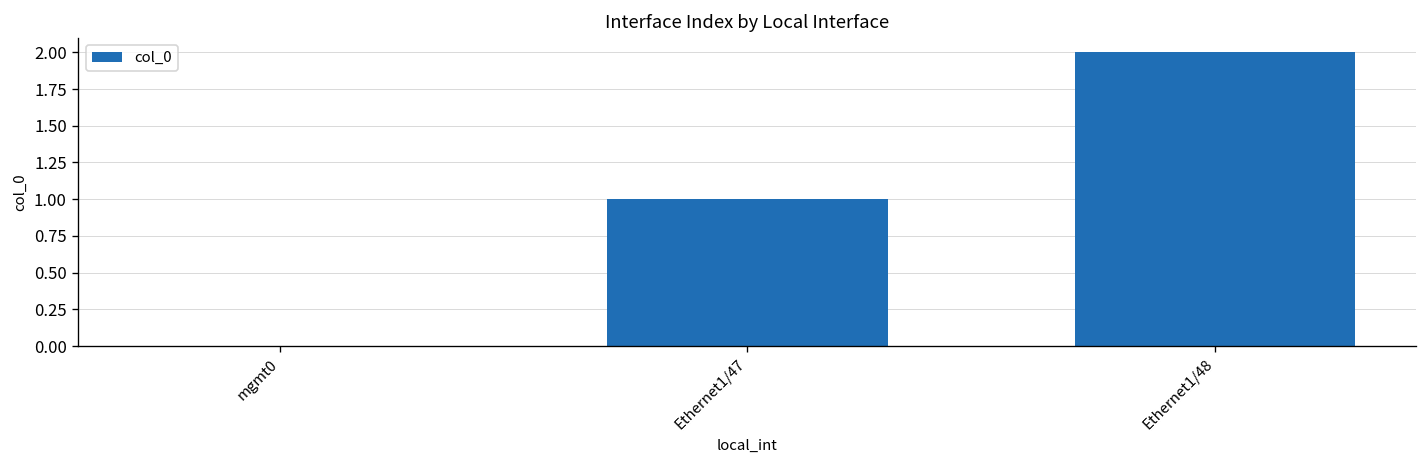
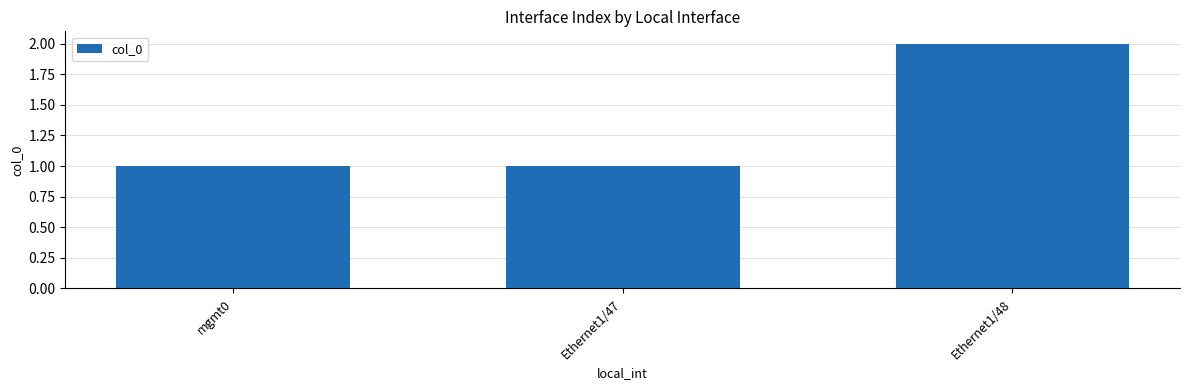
mgmt0: 0 -> 1
